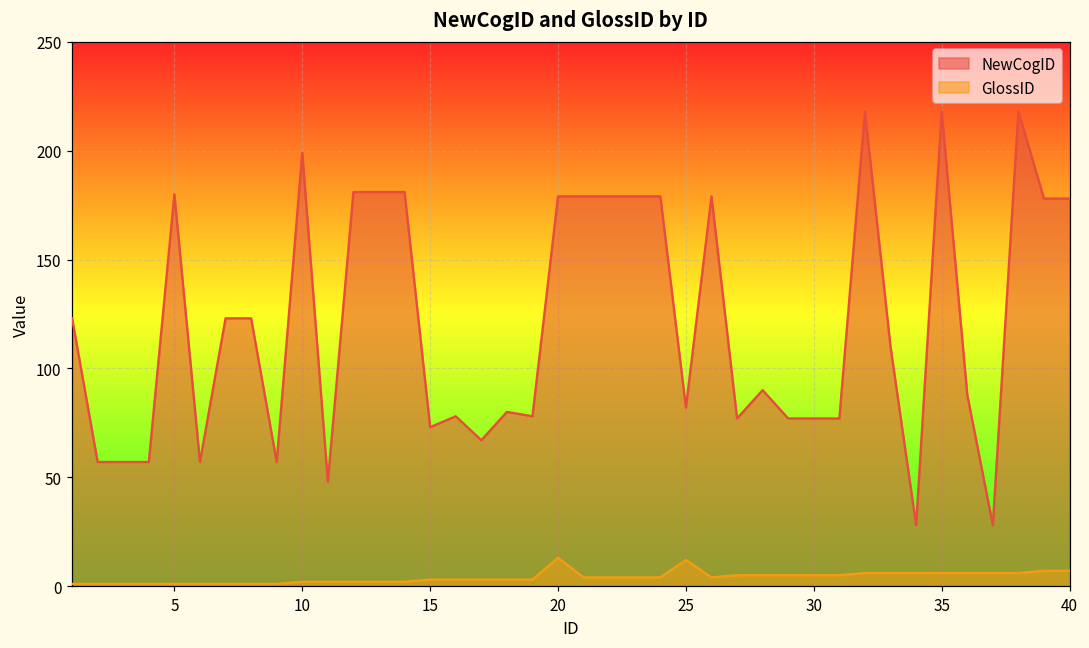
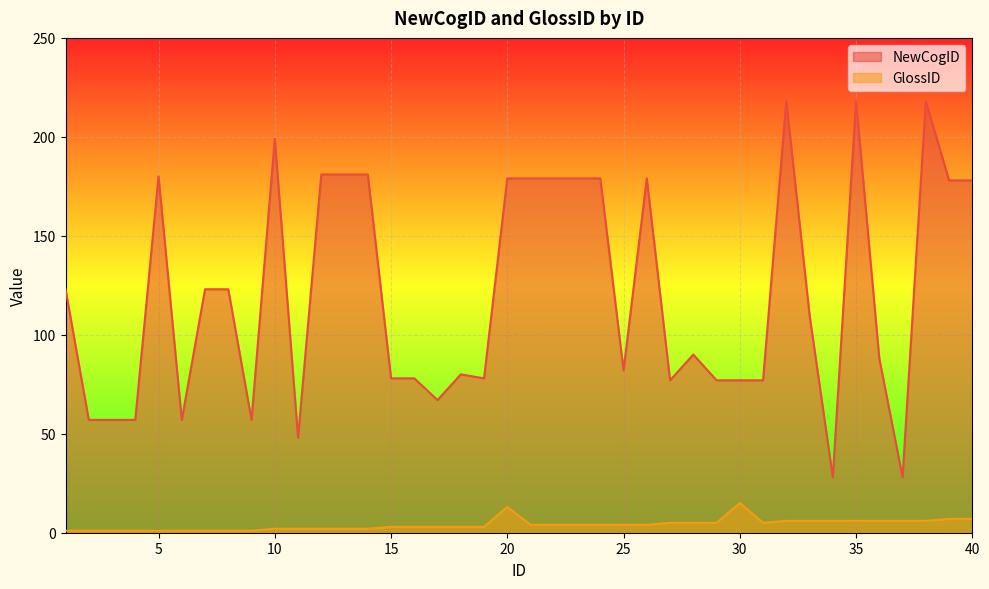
NewCogID, 15: 73 -> 78
GlossID, 25: 12 -> 4
GlossID, 30: 5 -> 15
